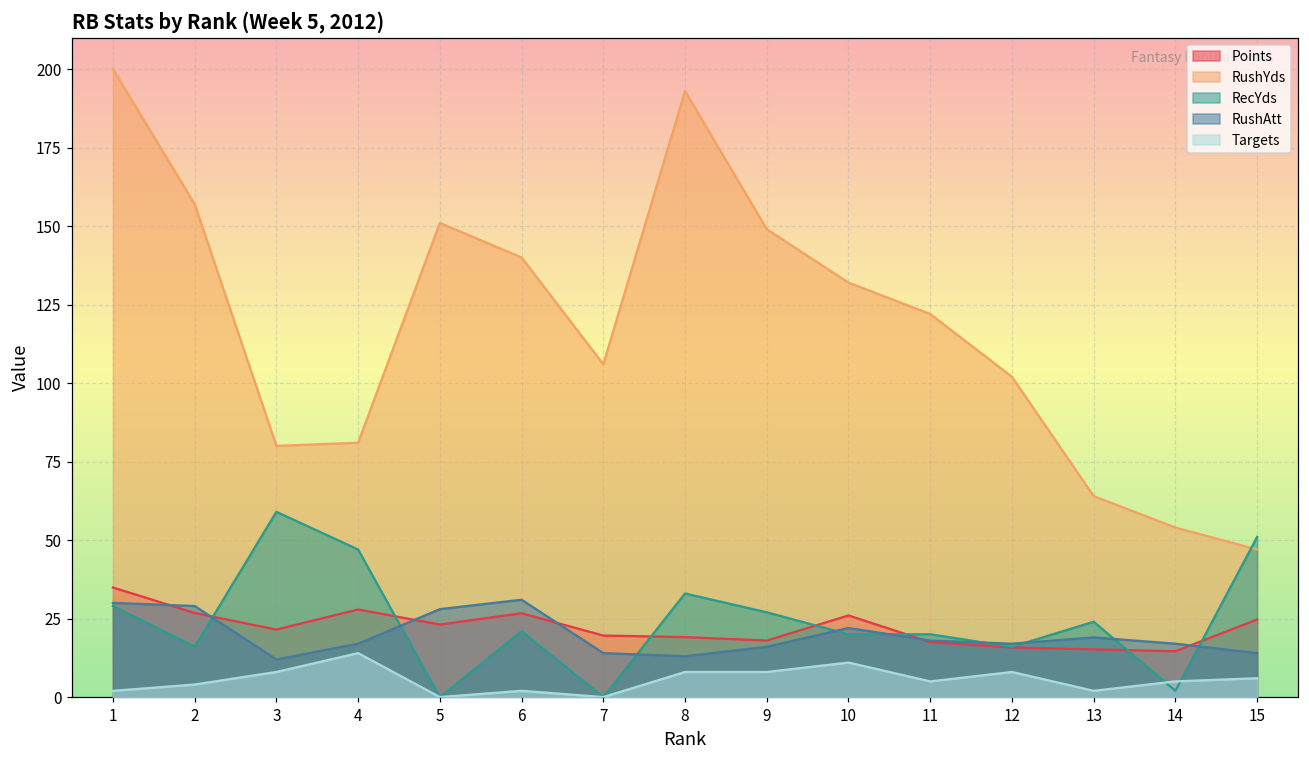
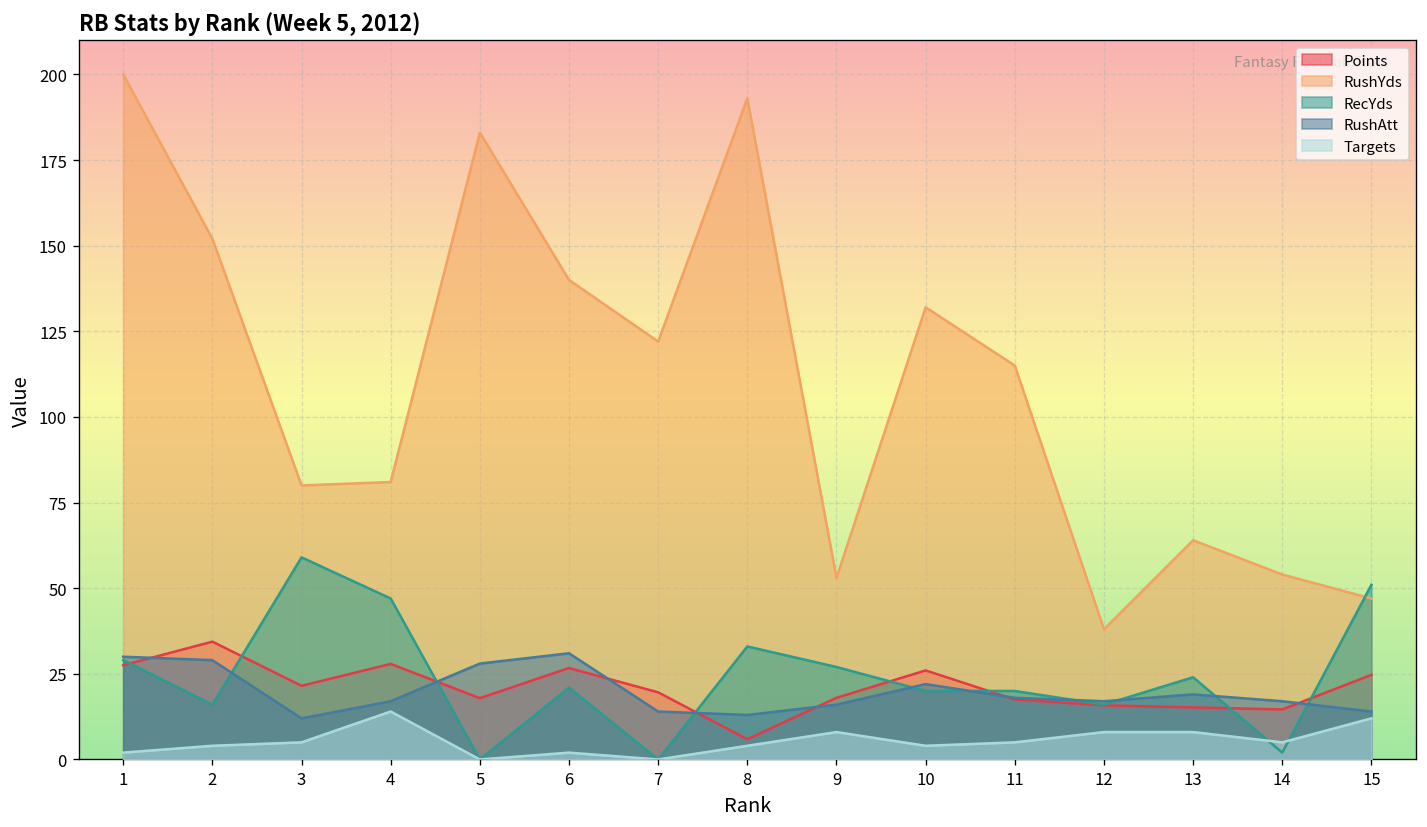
Points, 1: 35 -> 28
Points, 2: 27 -> 34
RushYds, 2: 157 -> 152
Targets, 3: 8 -> 5
Points, 5: 23 -> 18
RushYds, 5: 151 -> 183
RushYds, 7: 106 -> 122
Points, 8: 19 -> 6
Targets, 8: 8 -> 4
RushYds, 9: 149 -> 53
Targets, 10: 11 -> 4
RushYds, 11: 122 -> 115
RushYds, 12: 102 -> 38
Targets, 13: 2 -> 8
Targets, 15: 6 -> 12
